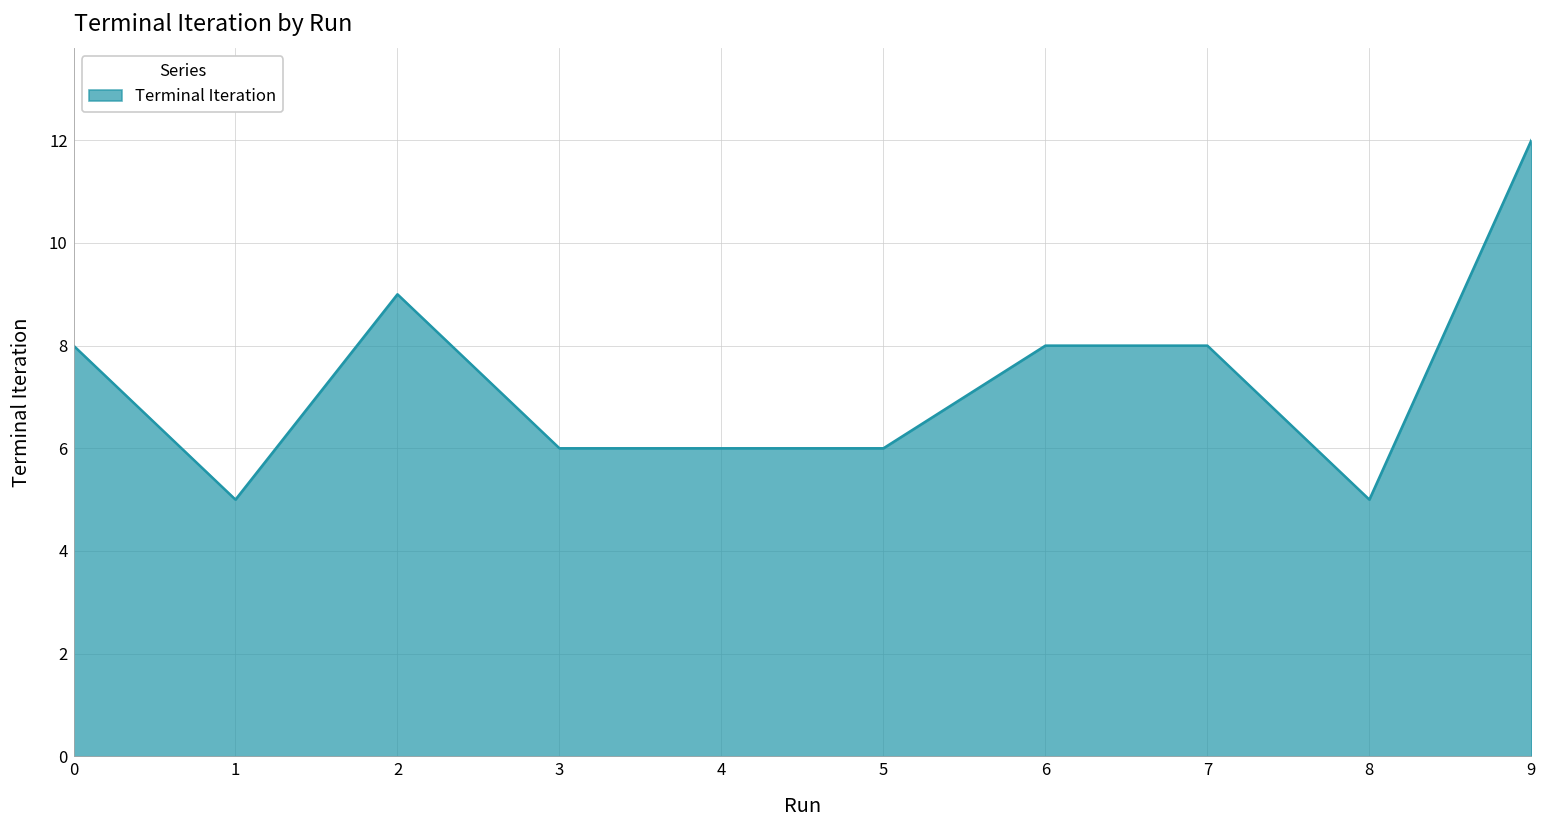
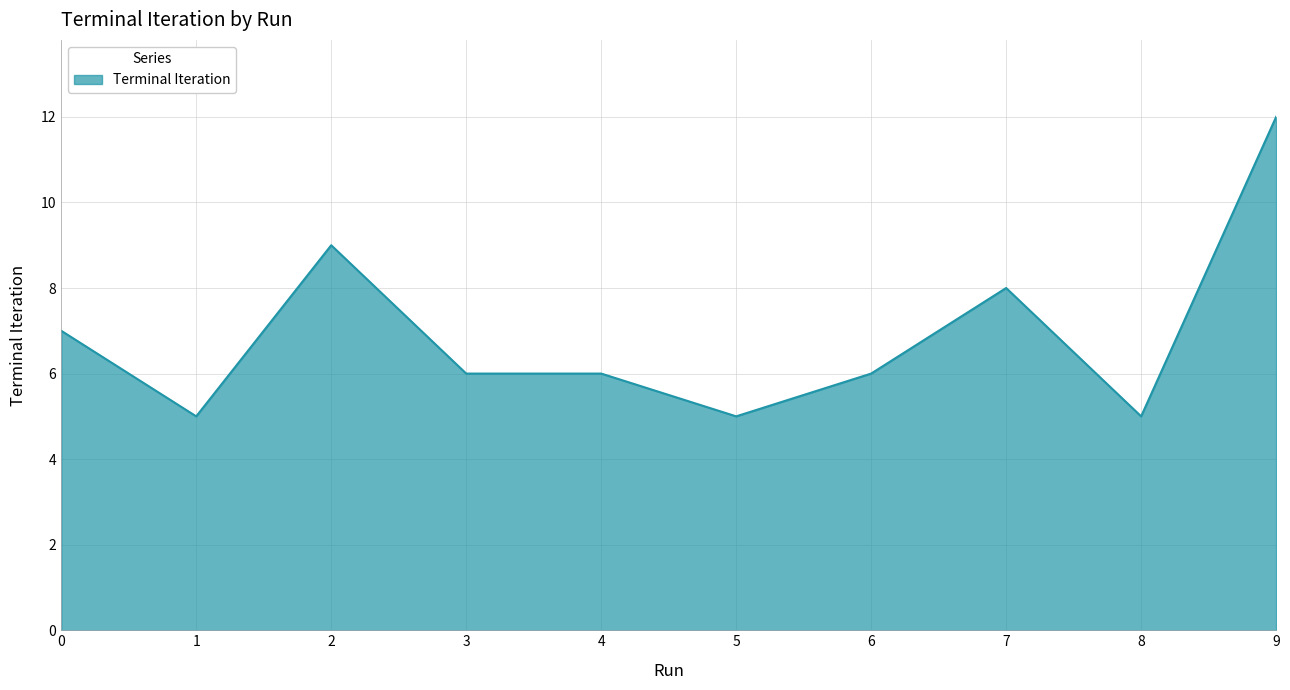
0: 8 -> 7
5: 6 -> 5
6: 8 -> 6
